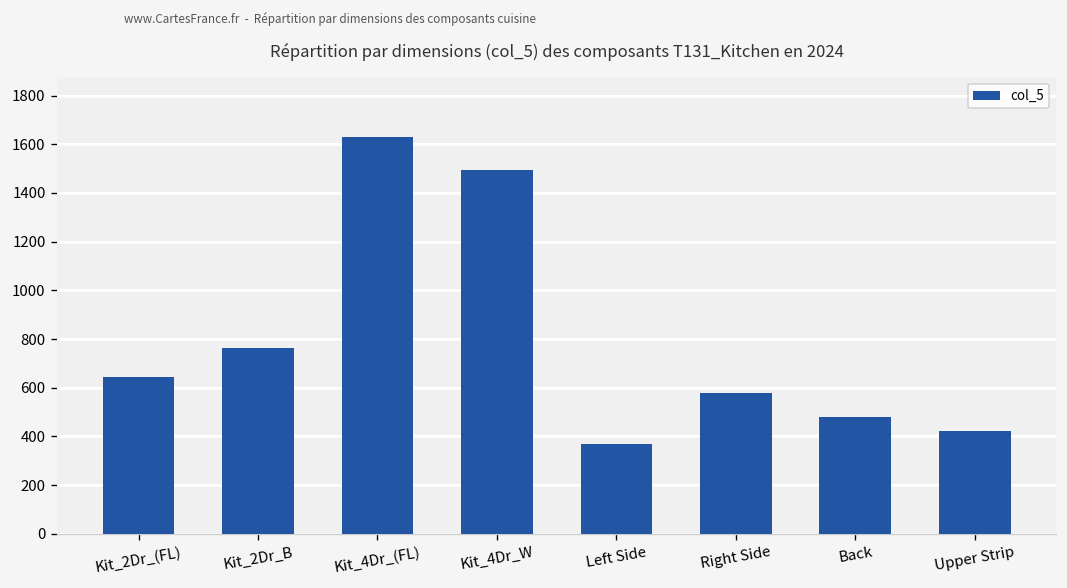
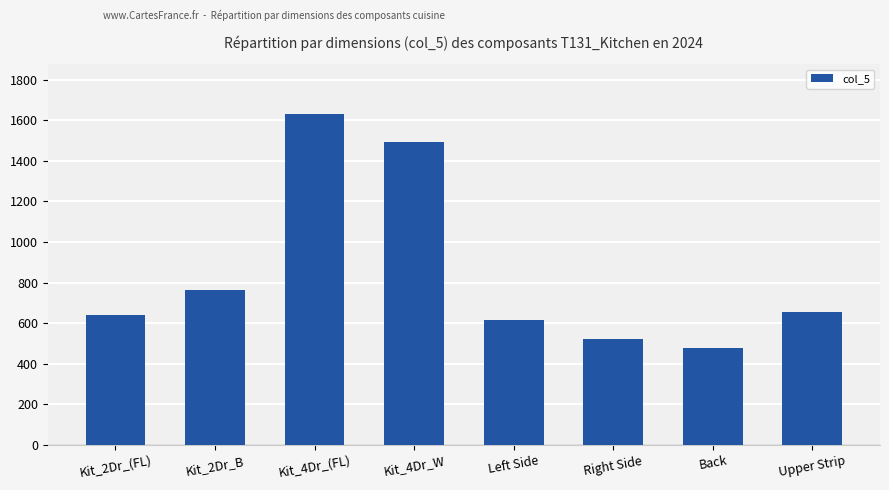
Left Side: 370 -> 610
Right Side: 580 -> 520
Upper Strip: 420 -> 650
